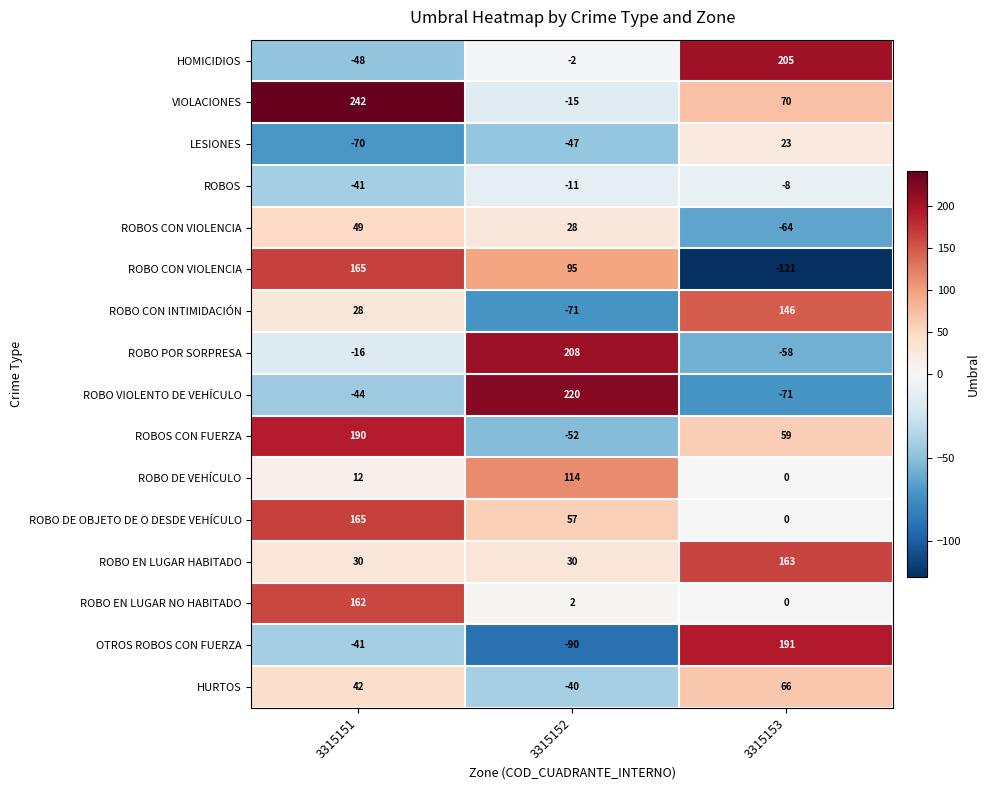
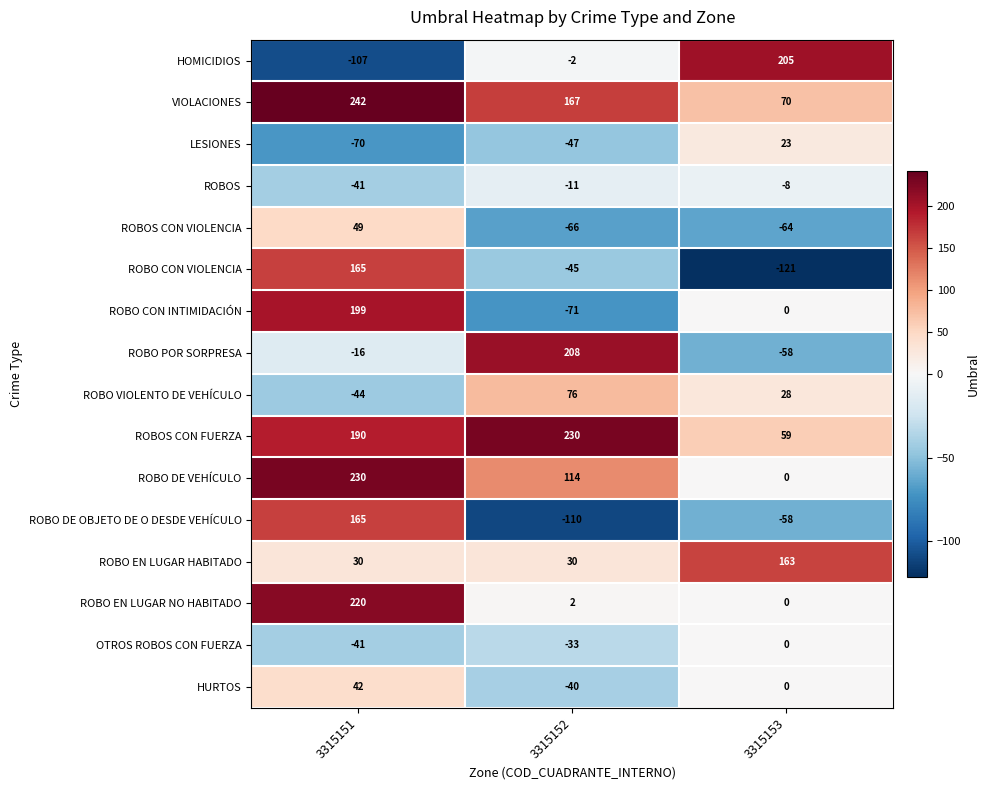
HOMICIDIOS, 3315151: -48 -> -107
VIOLACIONES, 3315152: -15 -> 167
ROBOS CON VIOLENCIA, 3315152: 28 -> -66
ROBO CON VIOLENCIA, 3315152: 95 -> -45
ROBO CON INTIMIDACIÓN, 3315151: 28 -> 199
ROBO CON INTIMIDACIÓN, 3315153: 146 -> 0
ROBO VIOLENTO DE VEHÍCULO, 3315152: 220 -> 76
ROBO VIOLENTO DE VEHÍCULO, 3315153: -71 -> 28
ROBOS CON FUERZA, 3315152: -52 -> 230
ROBO DE VEHÍCULO, 3315151: 12 -> 230
ROBO DE OBJETO DE O DESDE VEHÍCULO, 3315152: 57 -> -110
ROBO DE OBJETO DE O DESDE VEHÍCULO, 3315153: 0 -> -58
ROBO EN LUGAR NO HABITADO, 3315151: 162 -> 220
OTROS ROBOS CON FUERZA, 3315152: -90 -> -33
OTROS ROBOS CON FUERZA, 3315153: 191 -> 0
HURTOS, 3315153: 66 -> 0
